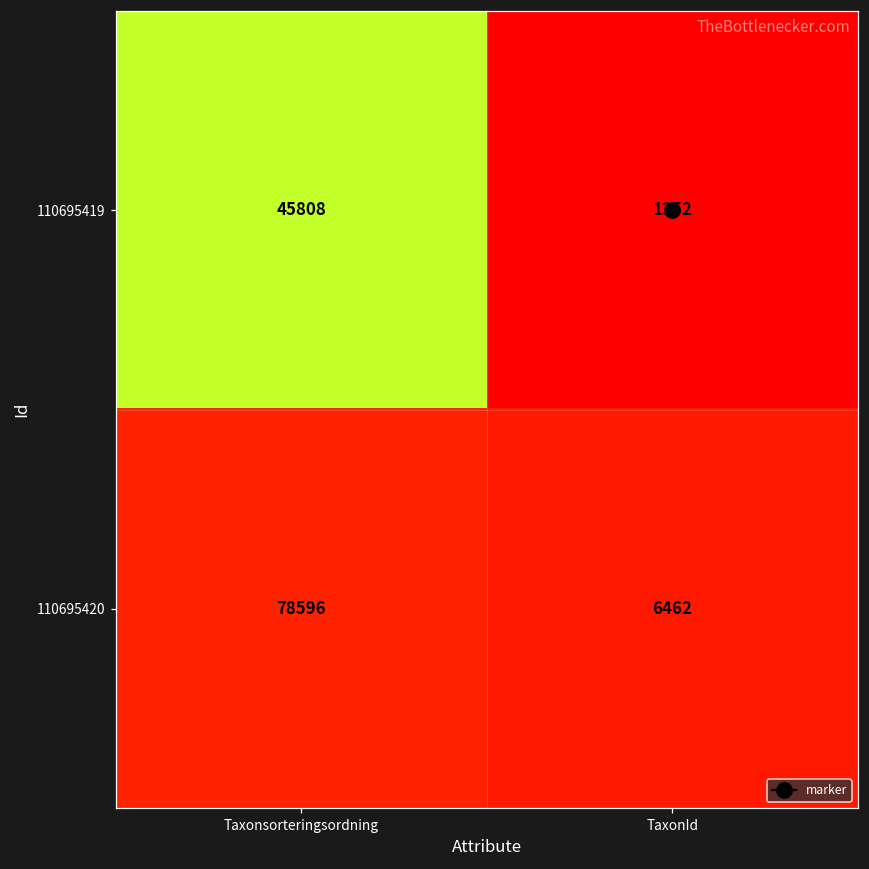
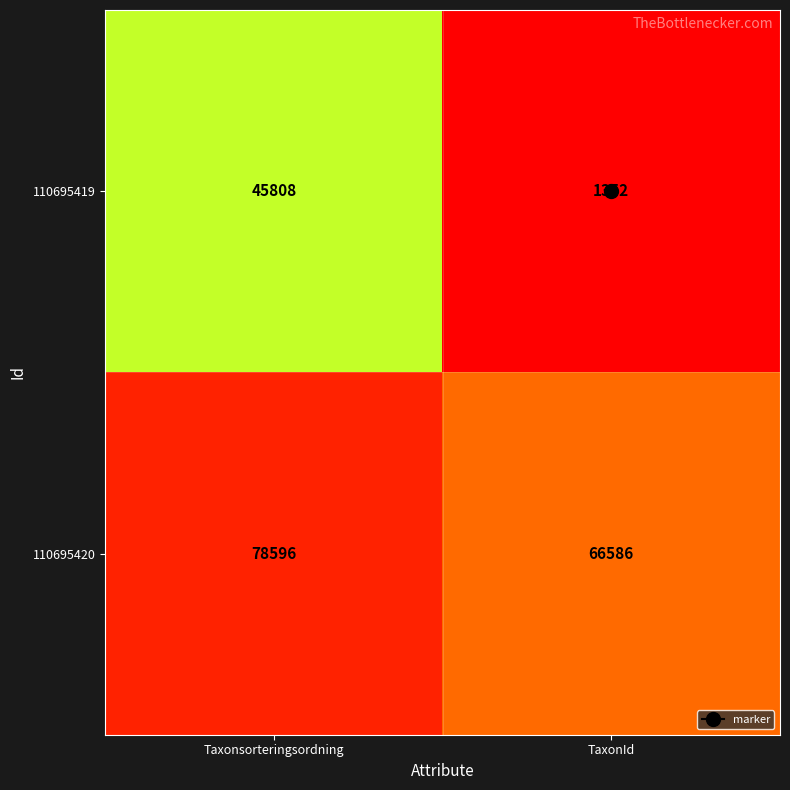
110695420, TaxonId: 6462 -> 66586
